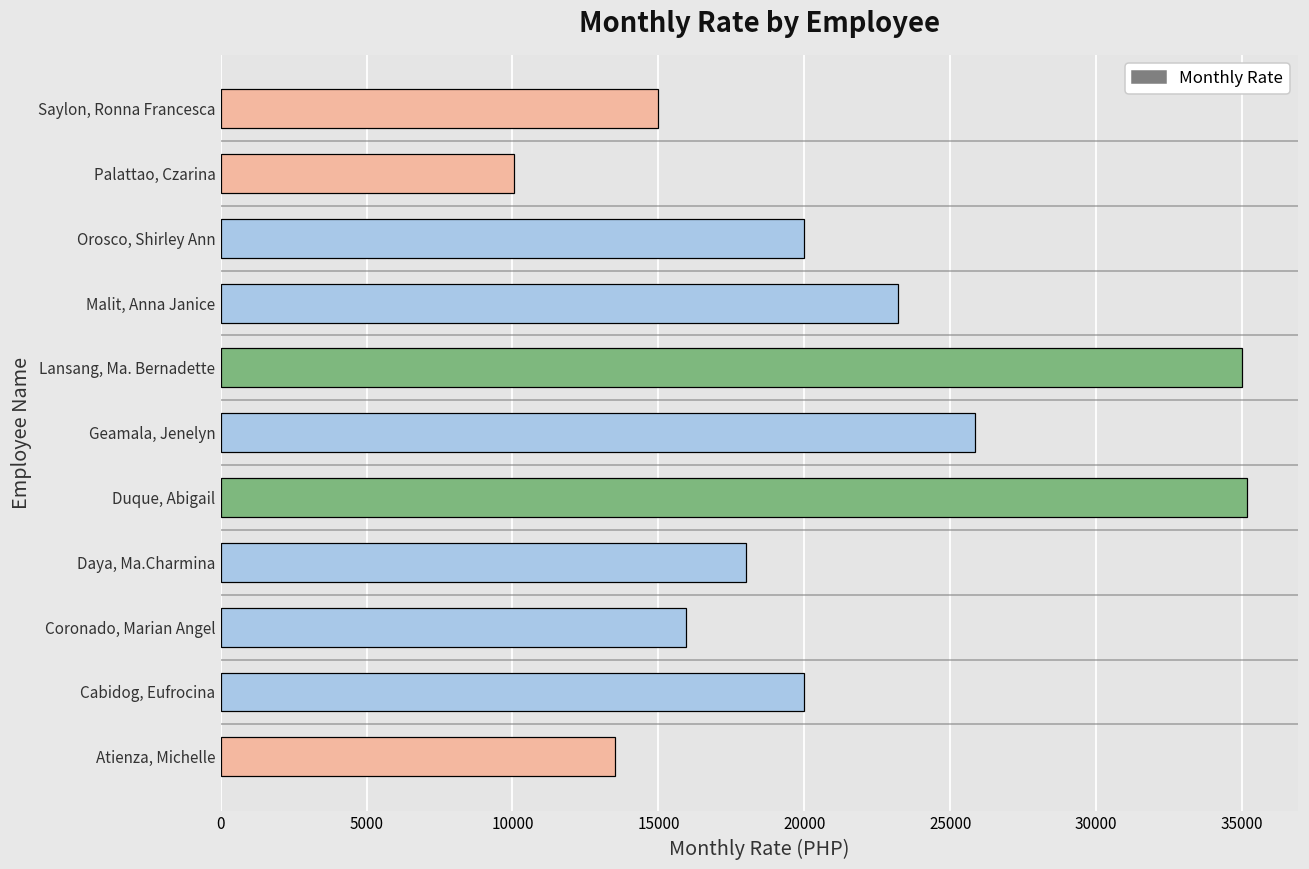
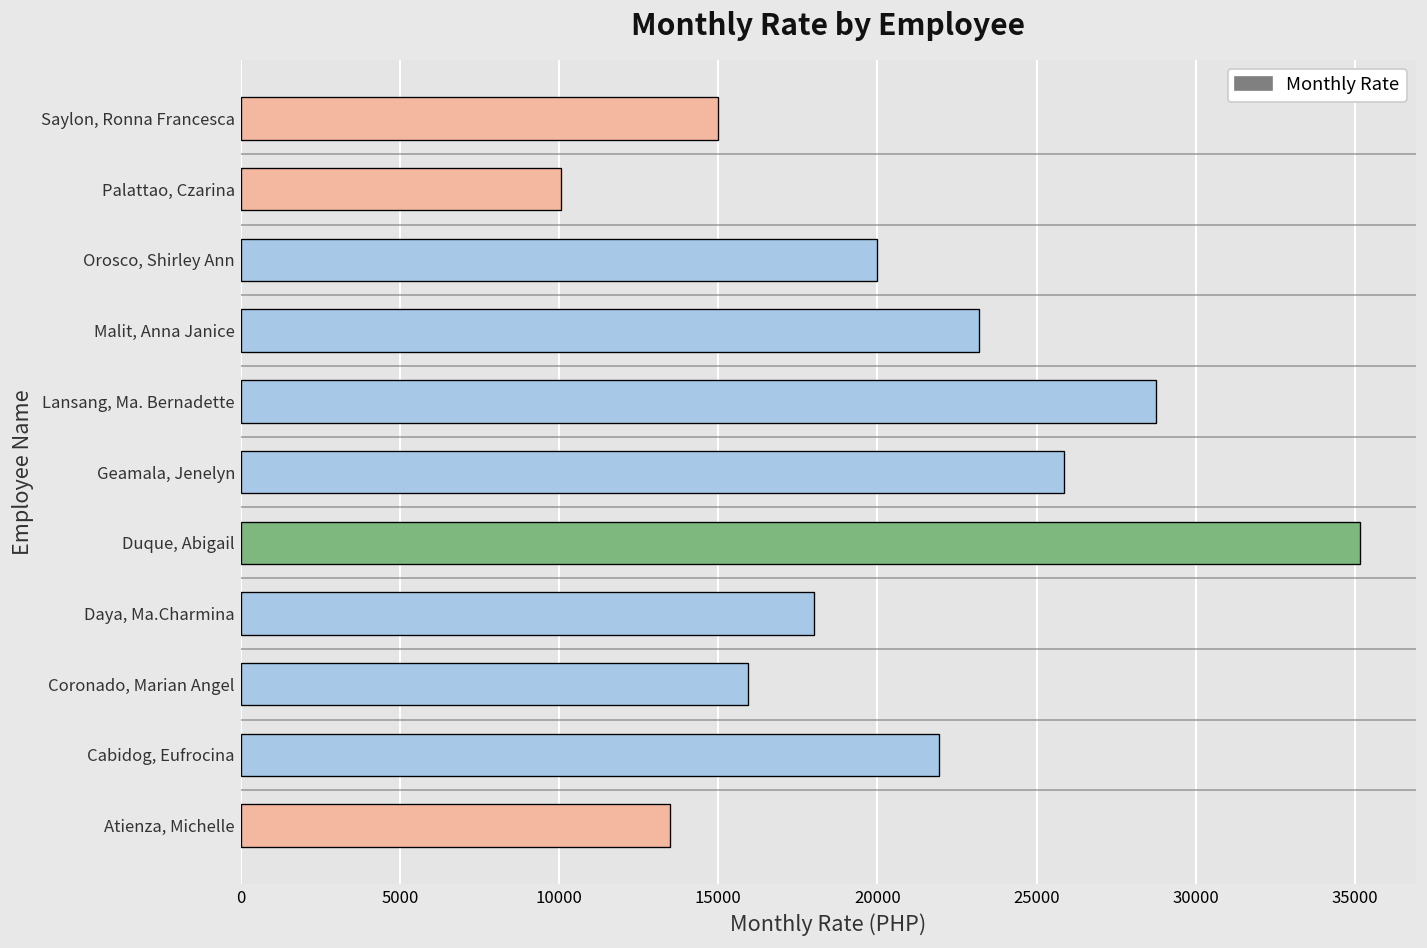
Lansang, Ma. Bernadette: 35000 -> 28800
Cabidog, Eufrocina: 20000 -> 21900
